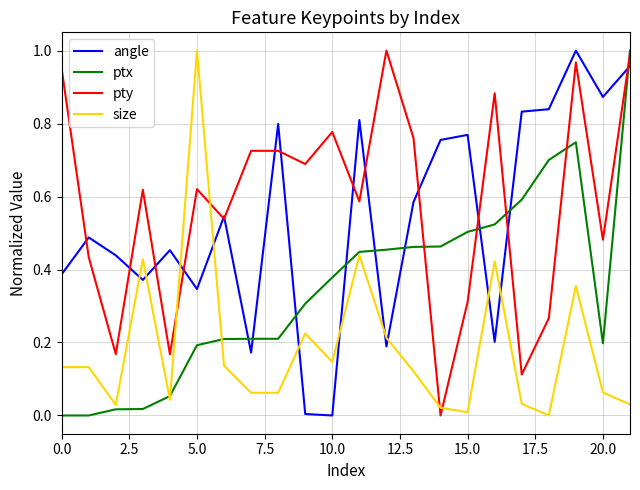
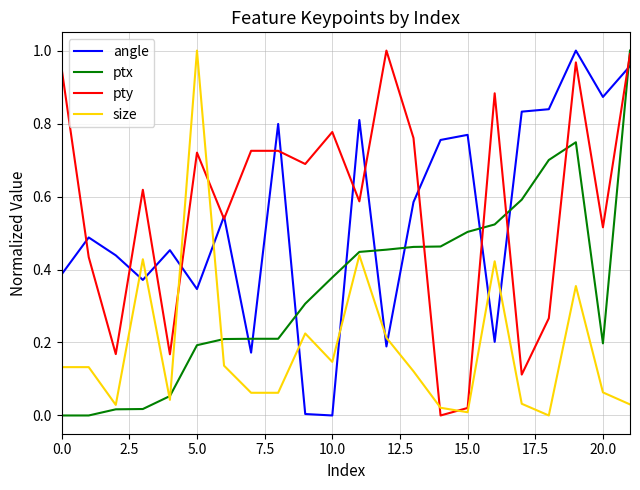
pty, 5.0: 0.62 -> 0.72
pty, 15.0: 0.31 -> 0.02
pty, 20.0: 0.48 -> 0.52
